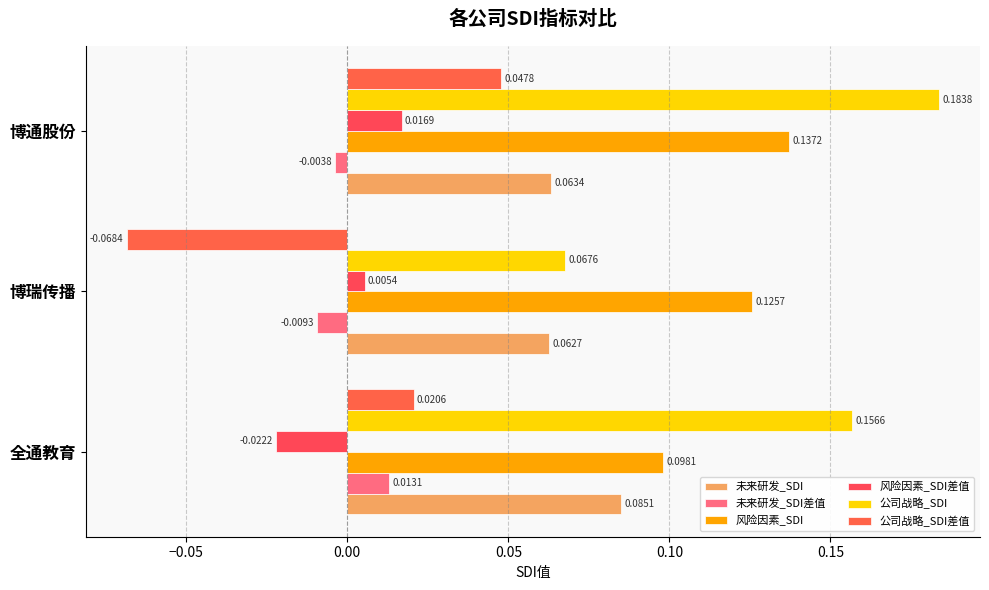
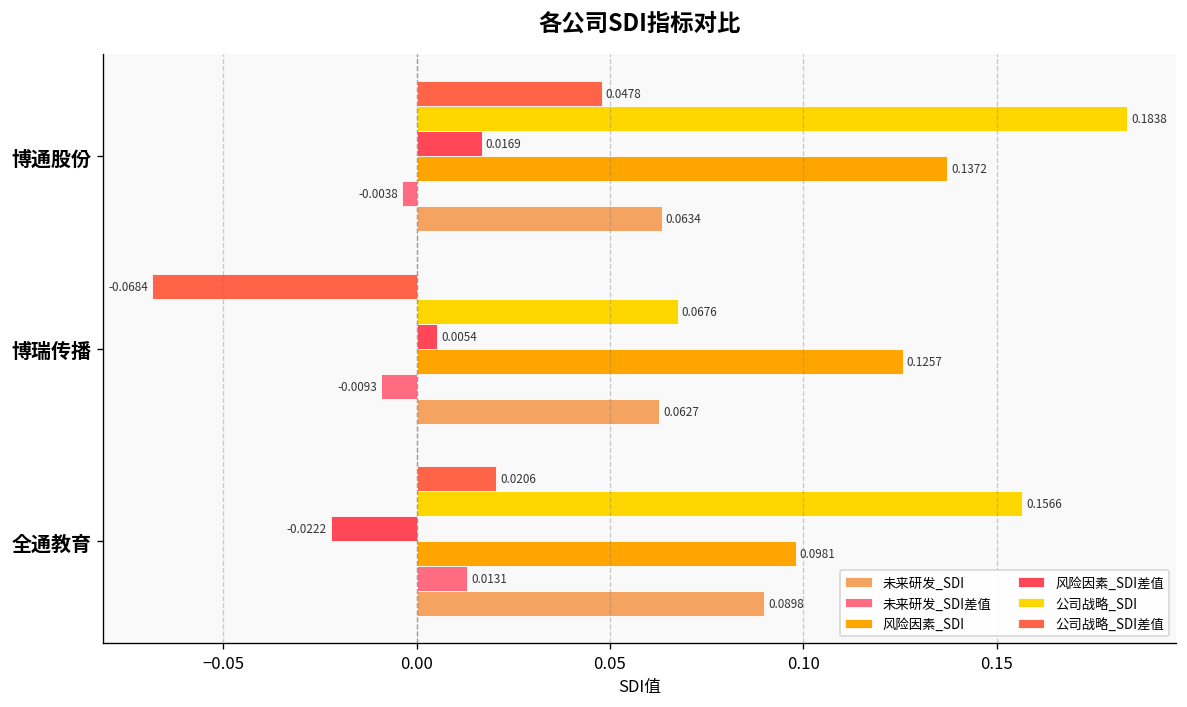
未来研发_SDI, 全通教育: 0.0851 -> 0.0898
